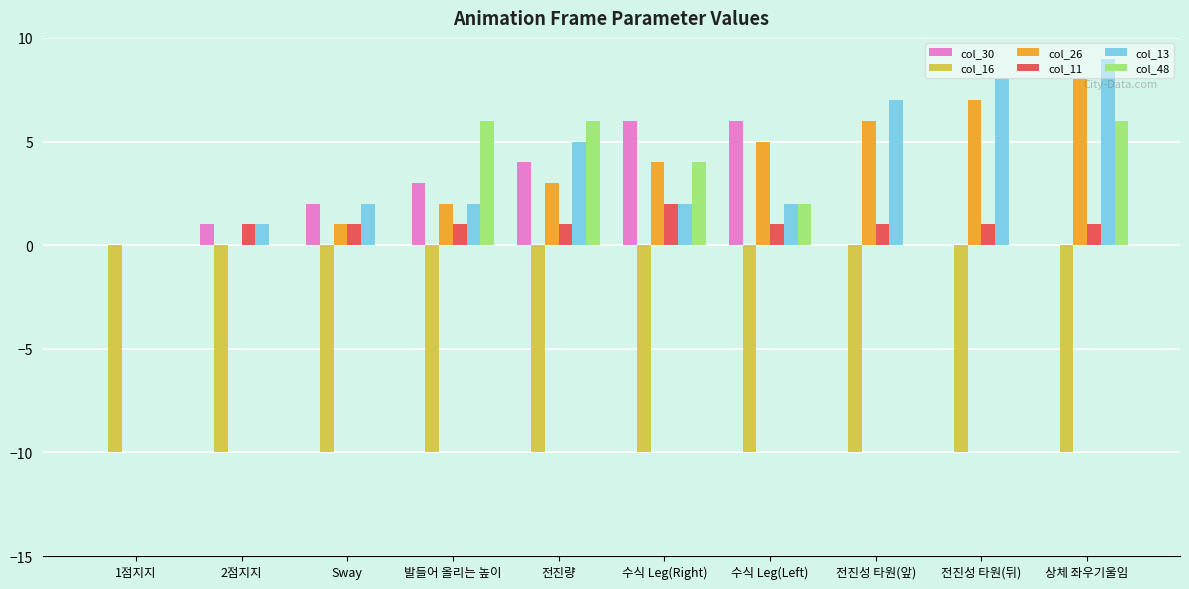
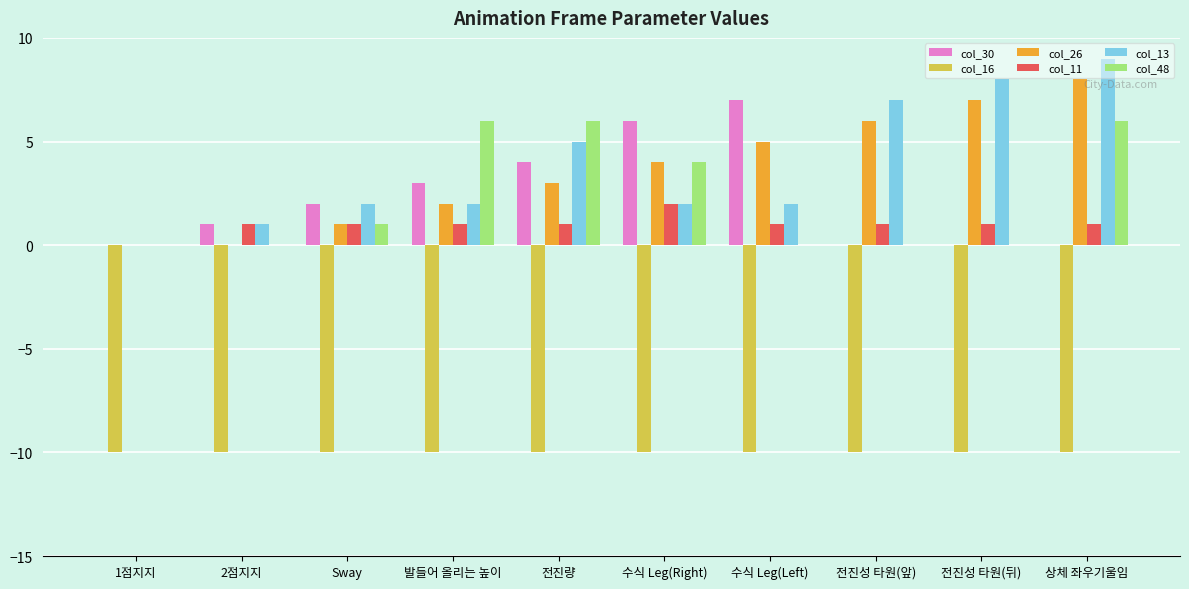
col_48, Sway: 0 -> 1
col_30, 수식 Leg(Left): 6 -> 7
col_48, 수식 Leg(Left): 2 -> 0
